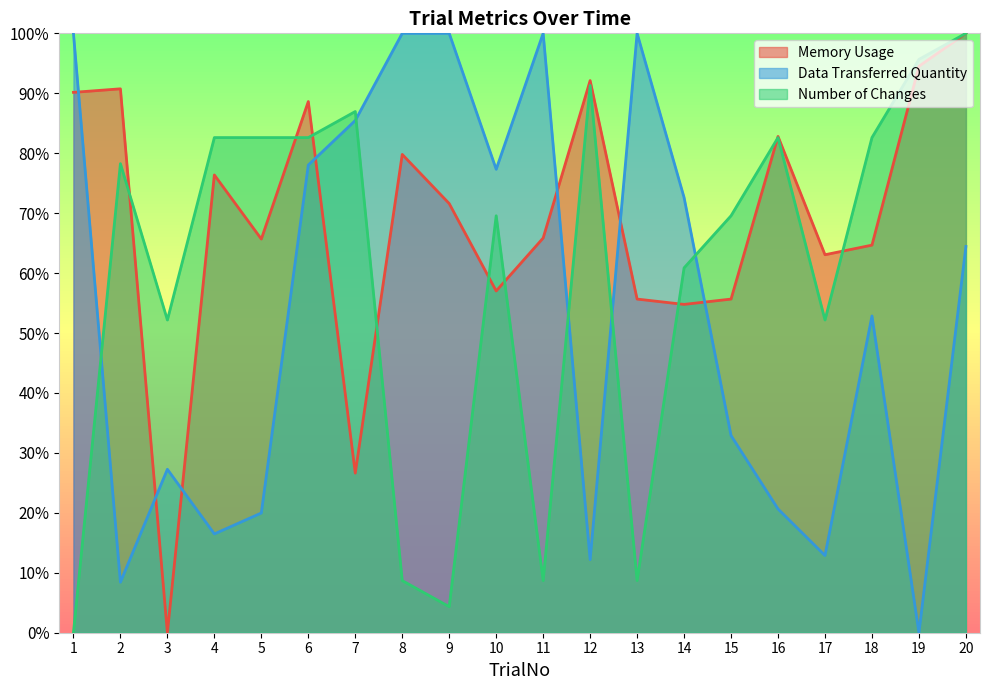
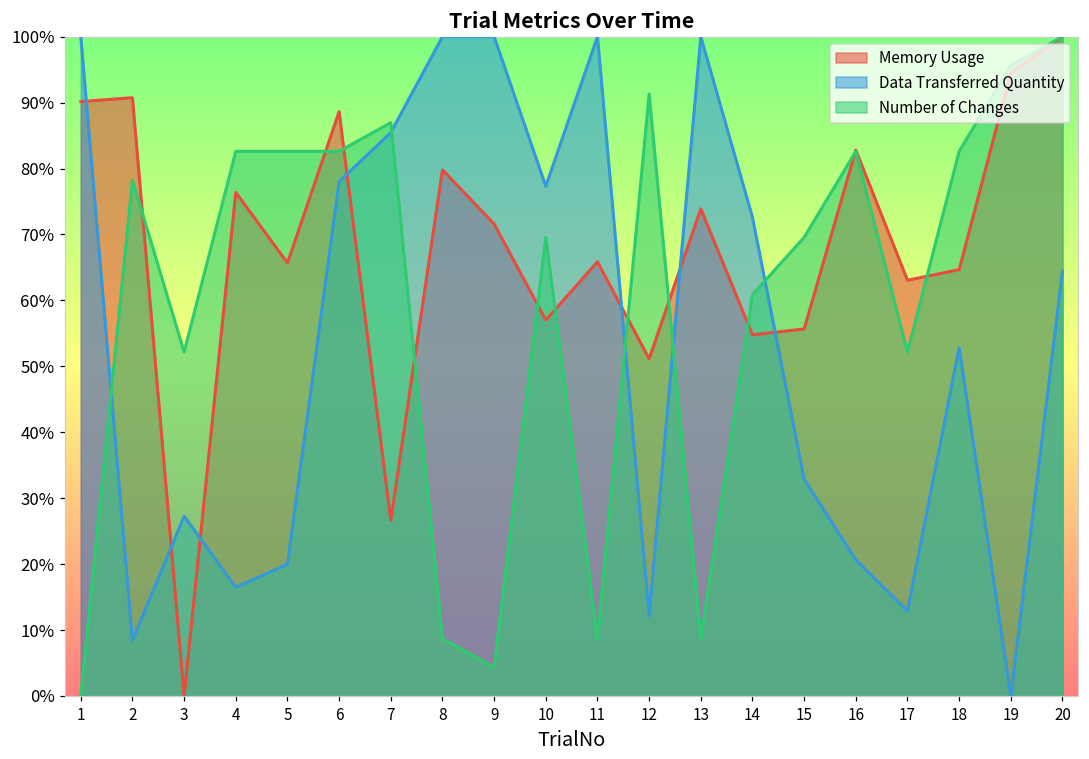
Memory Usage, 12: 92% -> 51%
Memory Usage, 13: 56% -> 74%
